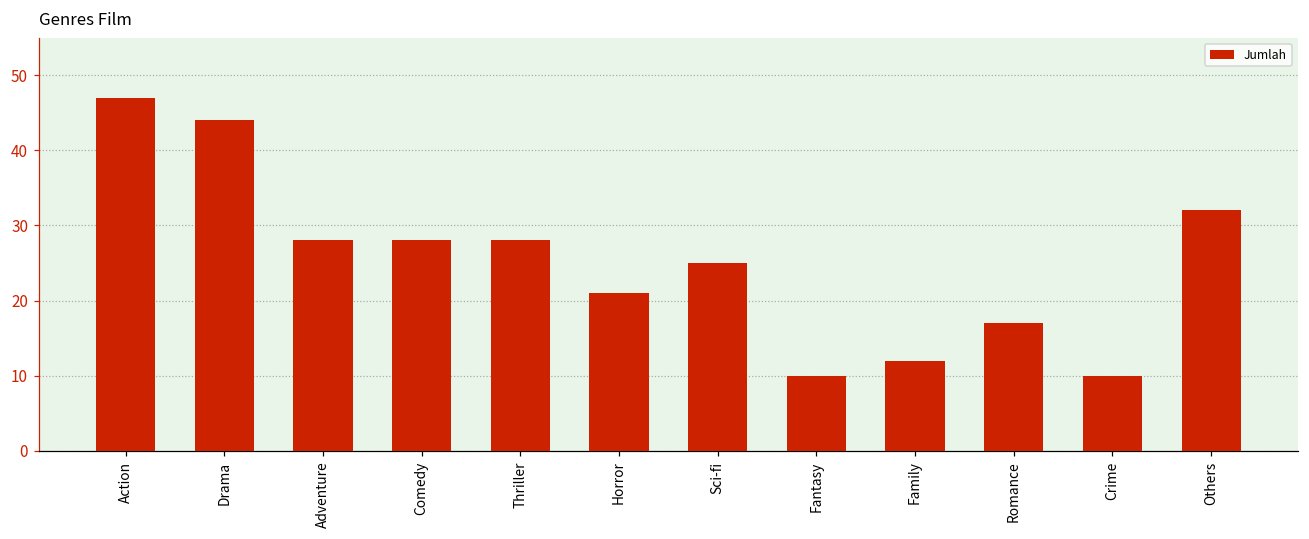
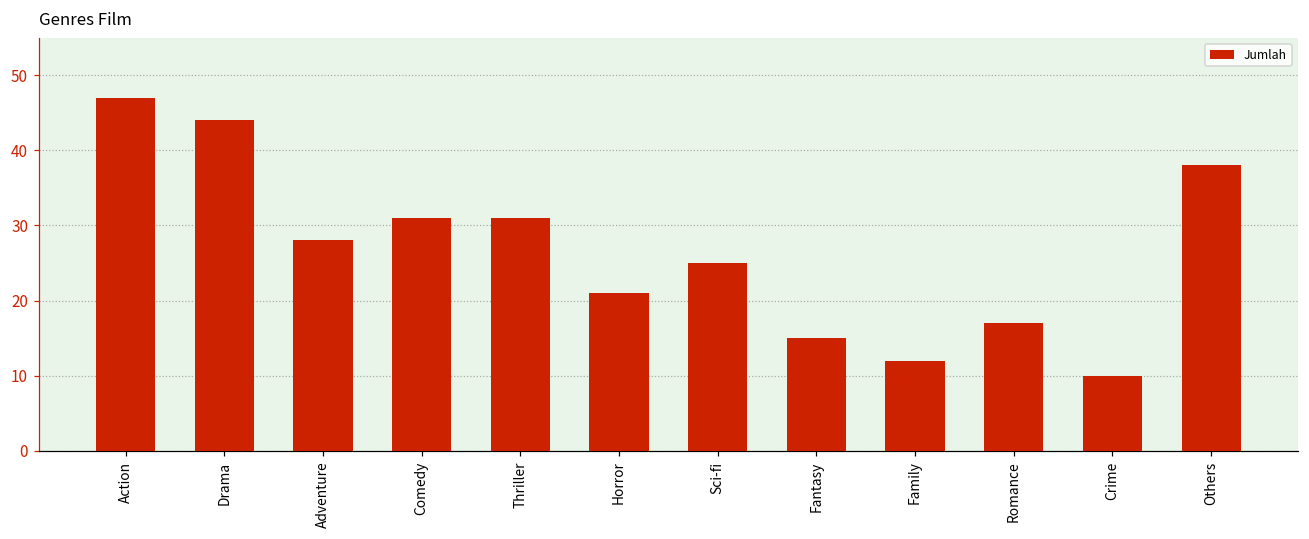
Comedy: 28 -> 31
Thriller: 28 -> 31
Fantasy: 10 -> 15
Others: 32 -> 38
